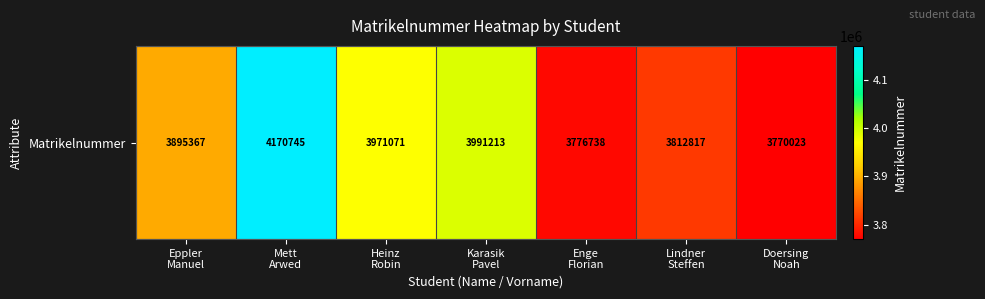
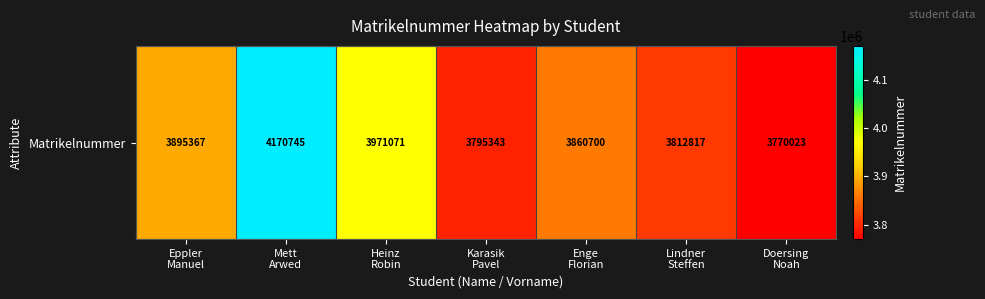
Matrikelnummer, Karasik Pavel: 3991213 -> 3795343
Matrikelnummer, Enge Florian: 3776738 -> 3860700
